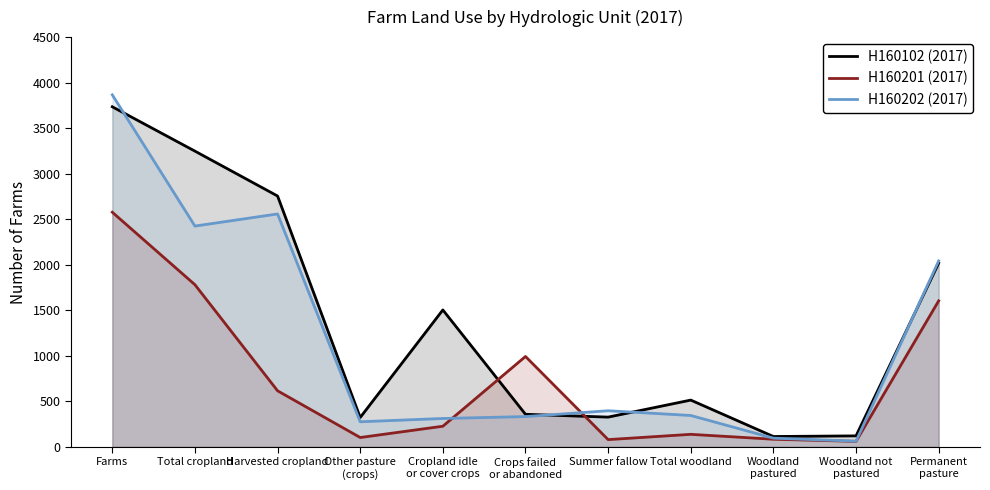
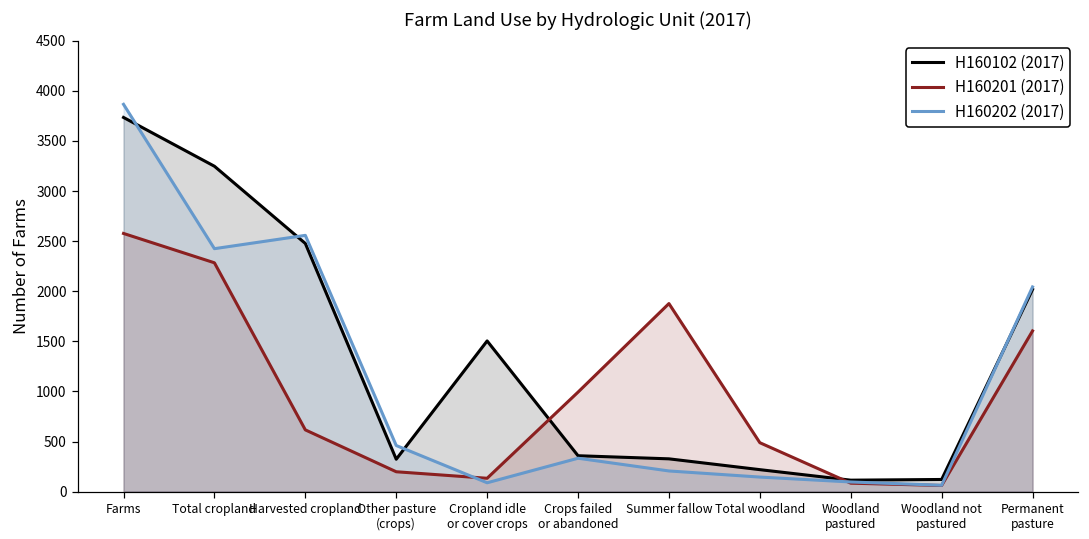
H160201 (2017), Total cropland: 1800 -> 2300
H160102 (2017), Harvested cropland: 2800 -> 2500
H160201 (2017), Other pasture (crops): 100 -> 200
H160202 (2017), Other pasture (crops): 300 -> 500
H160201 (2017), Cropland idle or cover crops: 200 -> 100
H160202 (2017), Cropland idle or cover crops: 300 -> 100
H160201 (2017), Summer fallow: 100 -> 1900
H160202 (2017), Summer fallow: 400 -> 200
H160102 (2017), Total woodland: 500 -> 200
H160201 (2017), Total woodland: 100 -> 500
H160202 (2017), Total woodland: 300 -> 100
